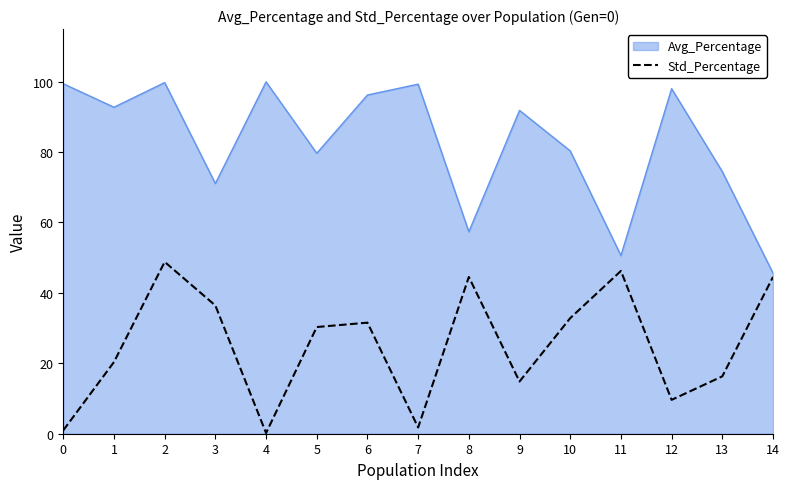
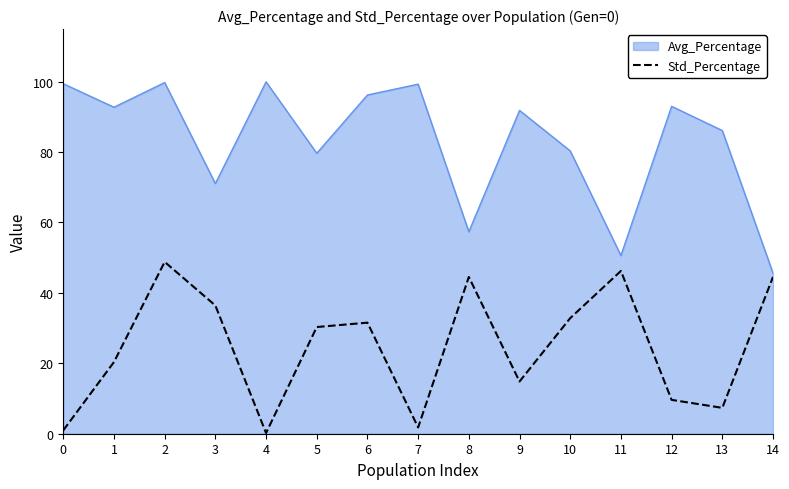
Avg_Percentage, 12: 98 -> 93
Avg_Percentage, 13: 74 -> 86
Std_Percentage, 13: 16 -> 7
